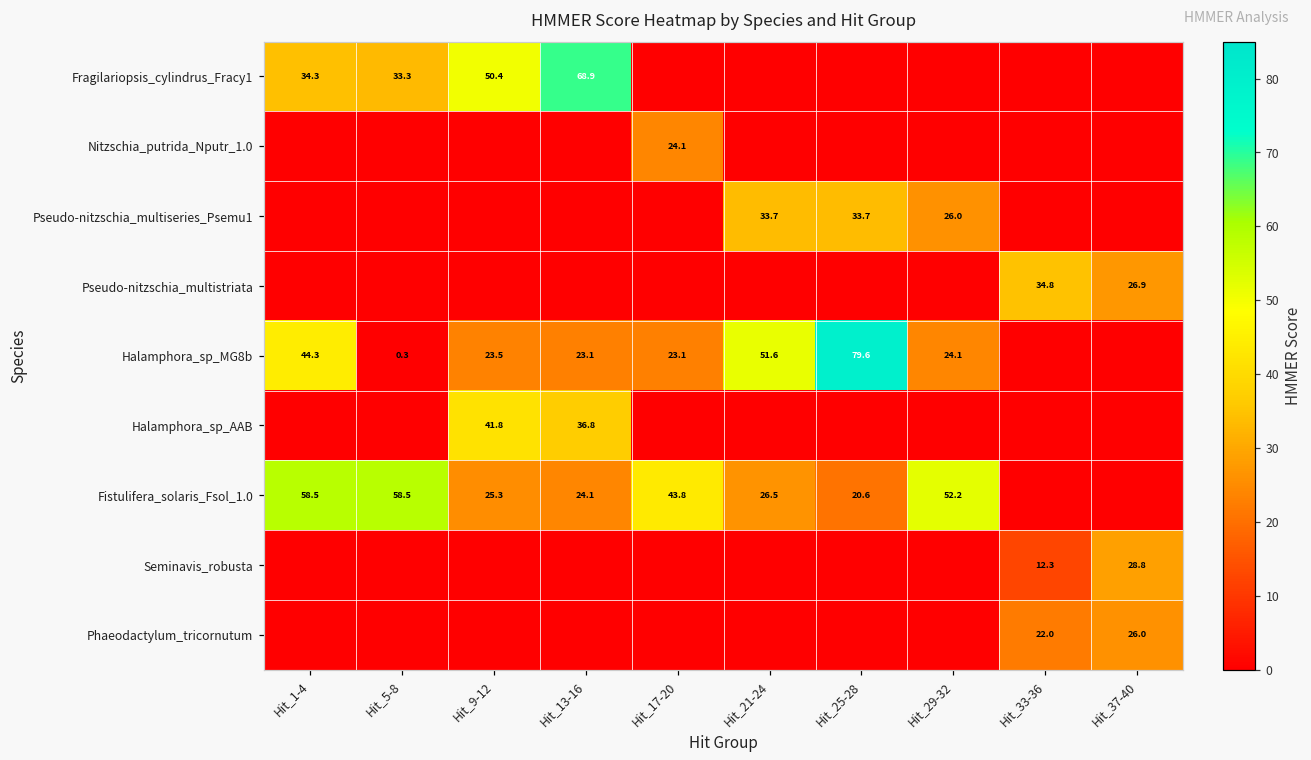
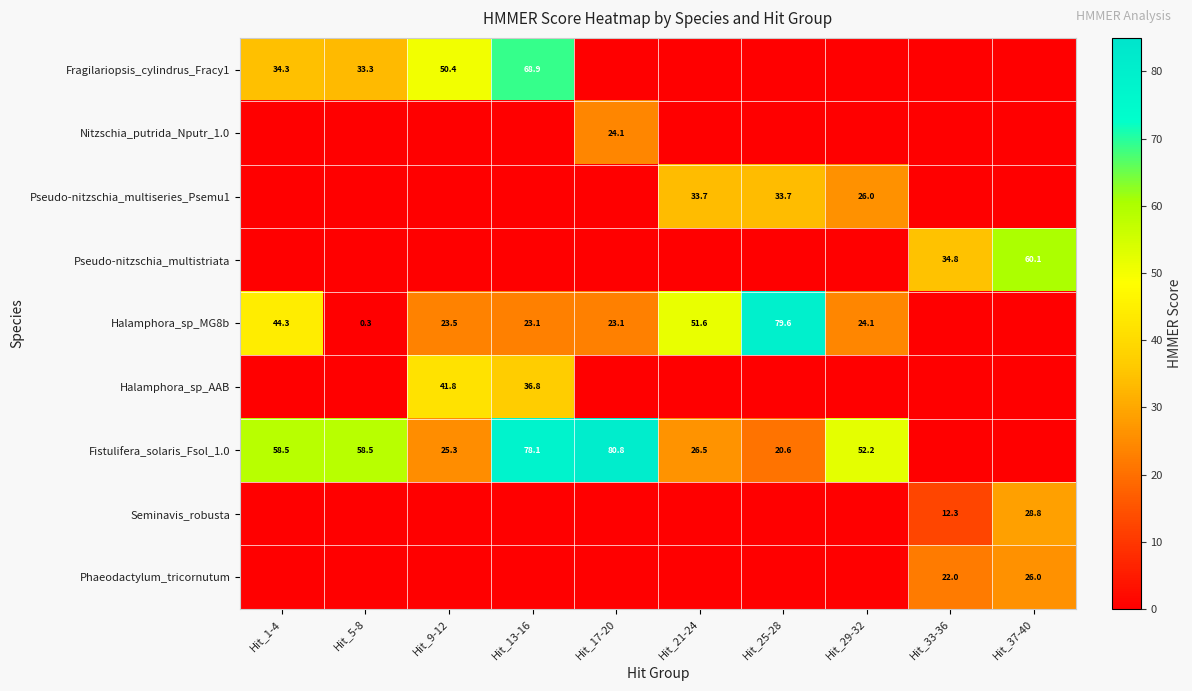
Pseudo-nitzschia_multistriata, Hit_37-40: 26.9 -> 60.1
Fistulifera_solaris_Fsol_1.0, Hit_13-16: 24.1 -> 78.1
Fistulifera_solaris_Fsol_1.0, Hit_17-20: 43.8 -> 80.8
